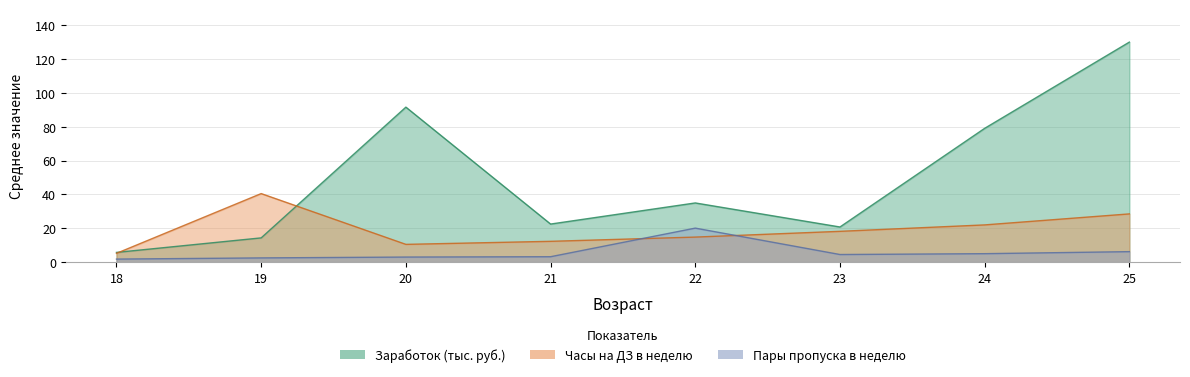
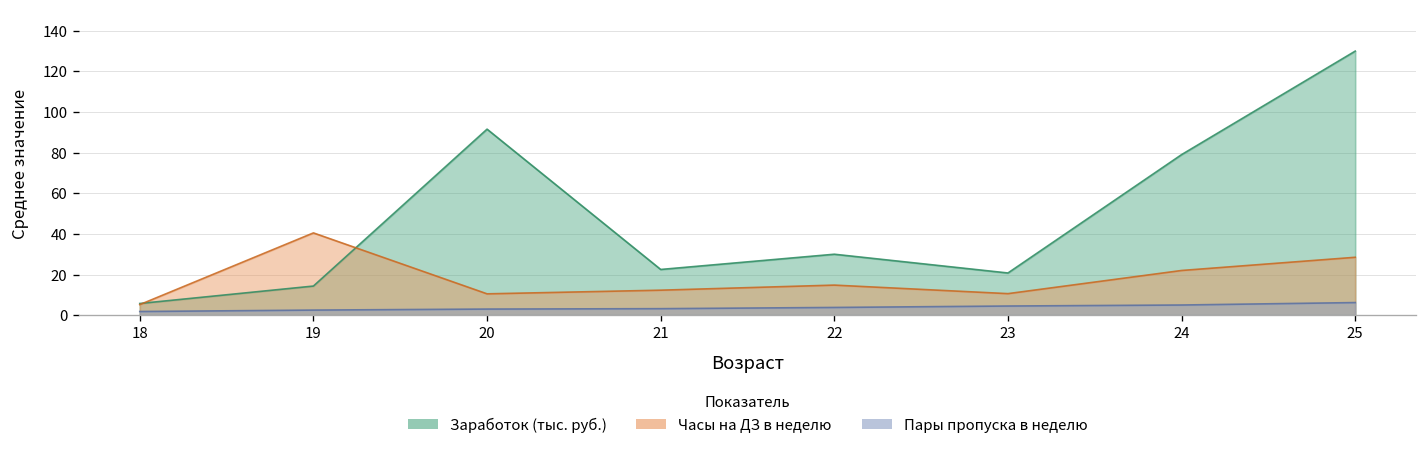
Заработок (тыс. руб.), 22: 35 -> 30
Пары пропуска в неделю, 22: 20 -> 4
Часы на ДЗ в неделю, 23: 18 -> 11
